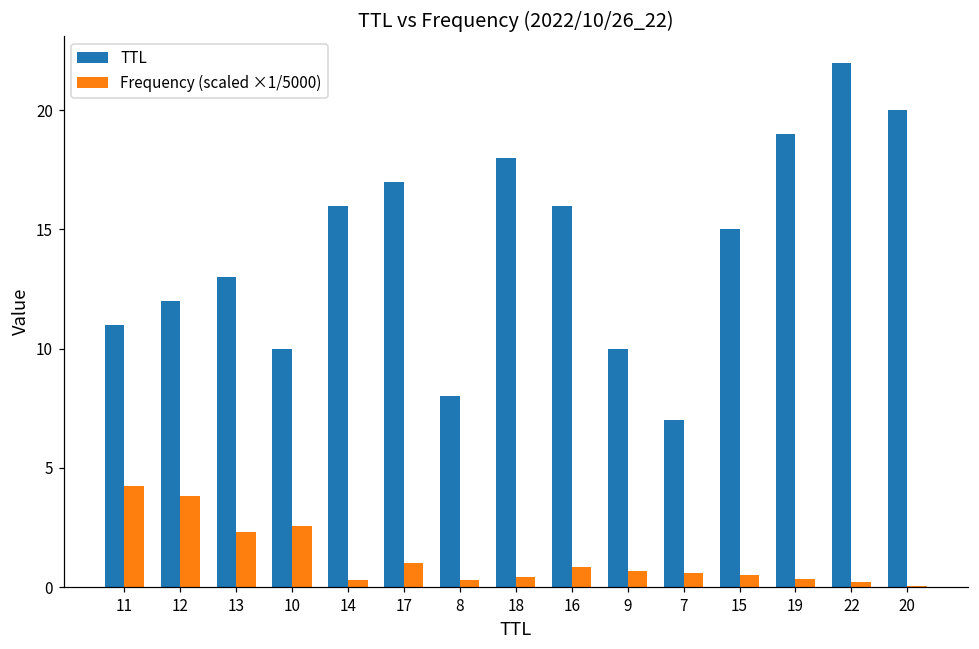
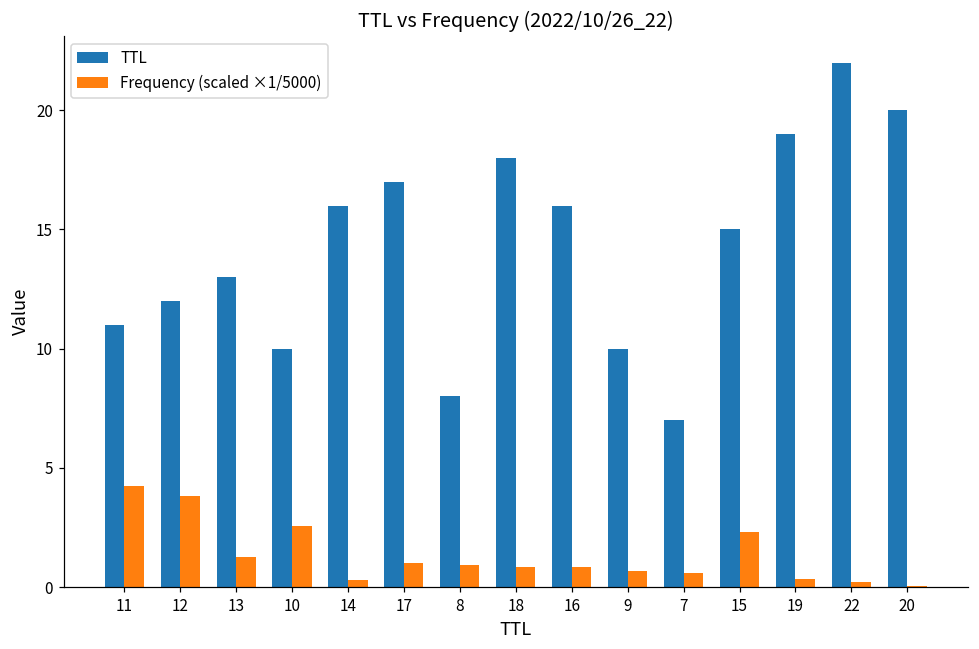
Frequency (scaled ×1/5000), 13: 2.3 -> 1.3
Frequency (scaled ×1/5000), 8: 0.3 -> 0.9
Frequency (scaled ×1/5000), 18: 0.4 -> 0.9
Frequency (scaled ×1/5000), 15: 0.5 -> 2.3
